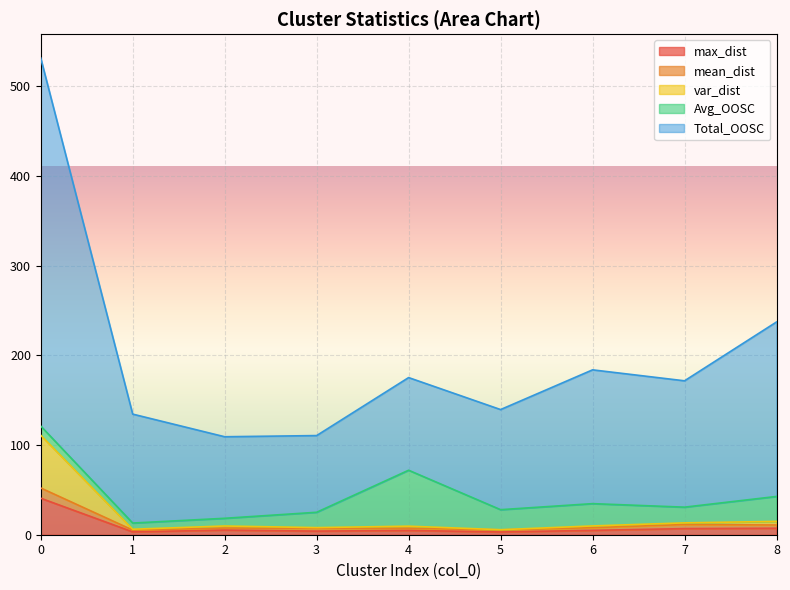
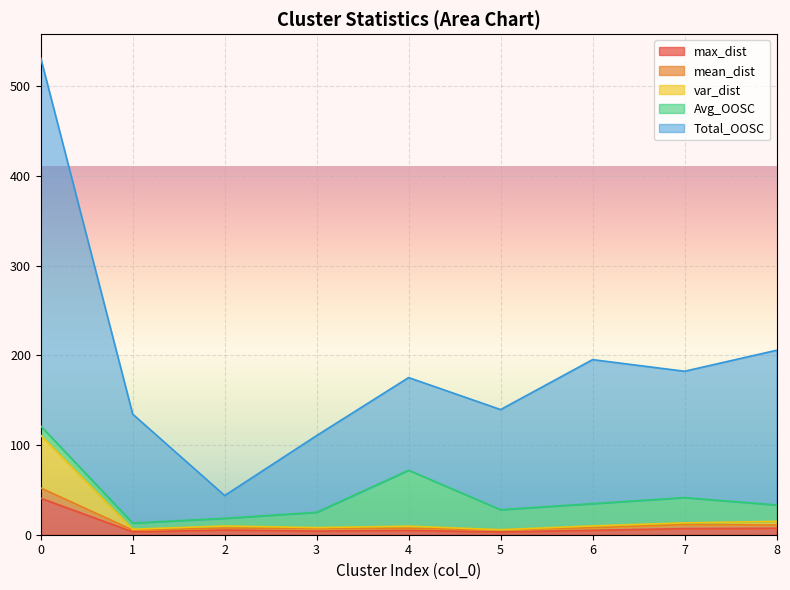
Total_OOSC, 2: 90 -> 30
Total_OOSC, 6: 150 -> 160
Avg_OOSC, 7: 20 -> 30
Avg_OOSC, 8: 30 -> 20
Total_OOSC, 8: 190 -> 170
